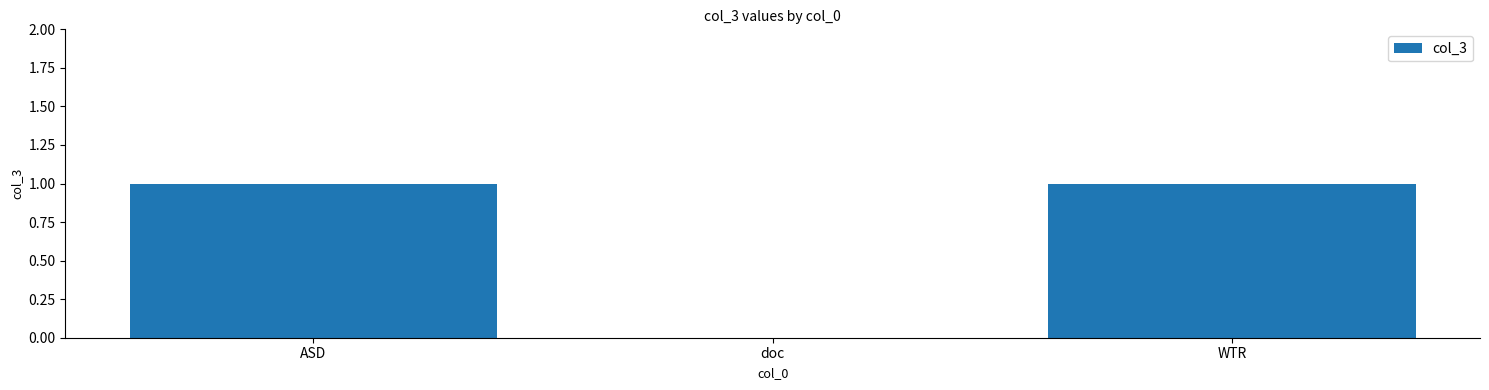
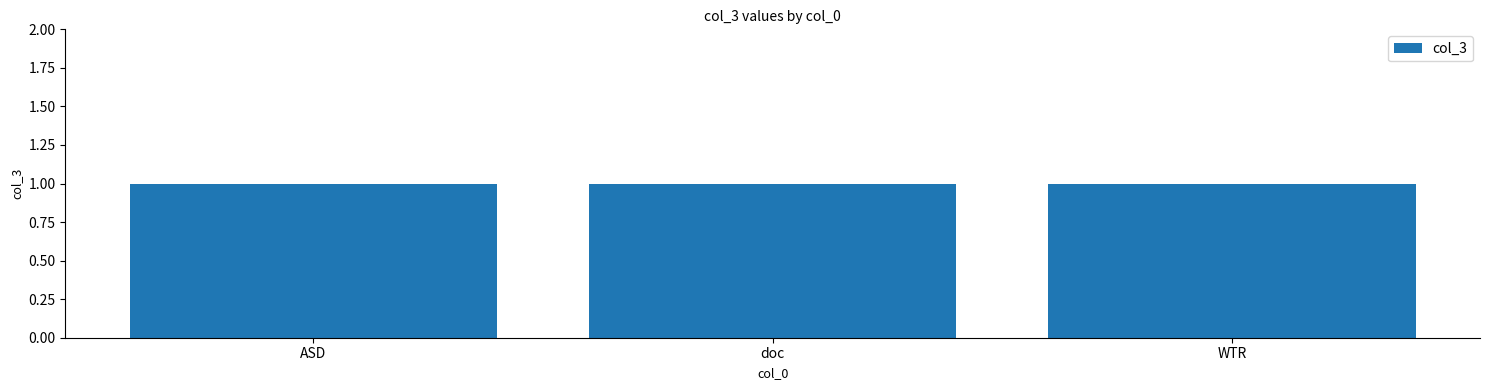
doc: 0 -> 1
